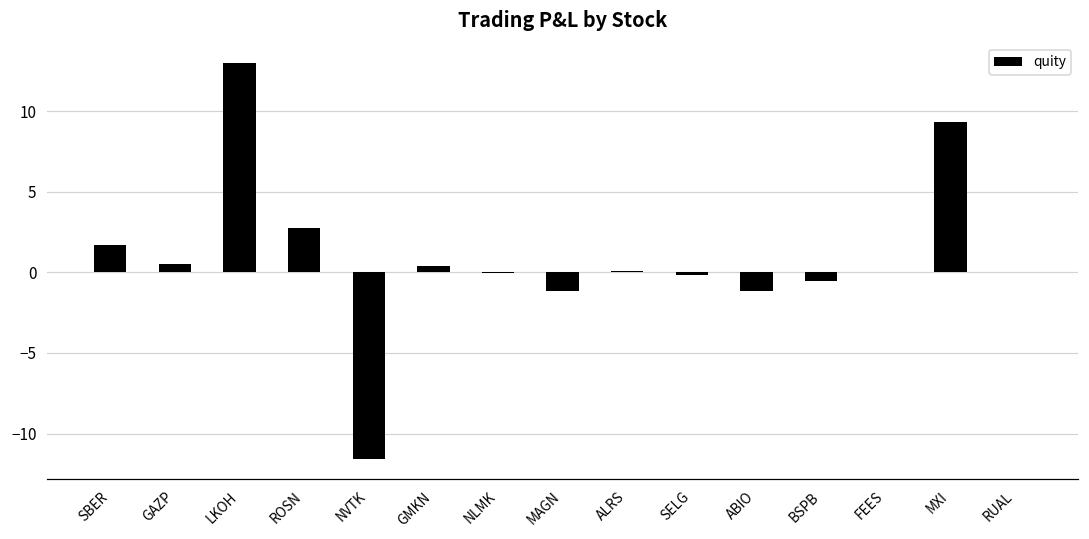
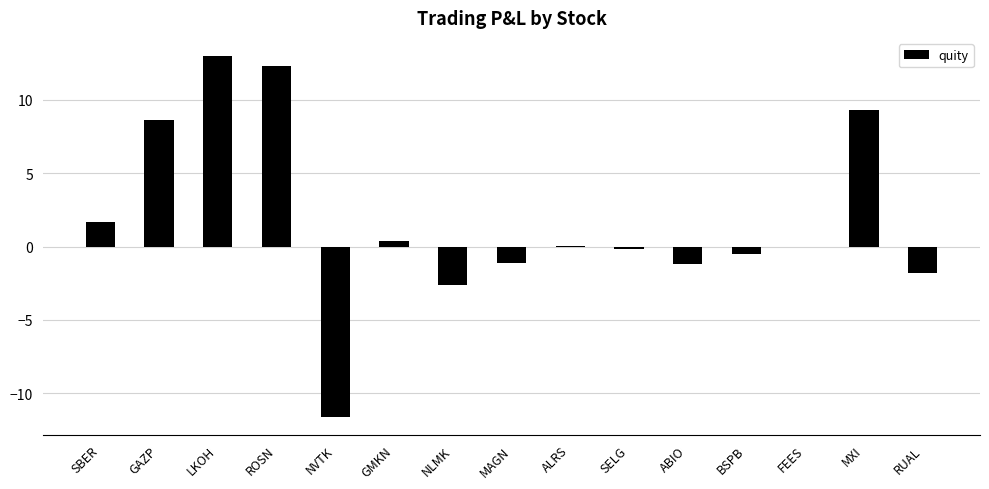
GAZP: 0.5 -> 8.7
ROSN: 2.8 -> 12.3
NLMK: 0.0 -> -2.7
RUAL: 0.0 -> -1.8
